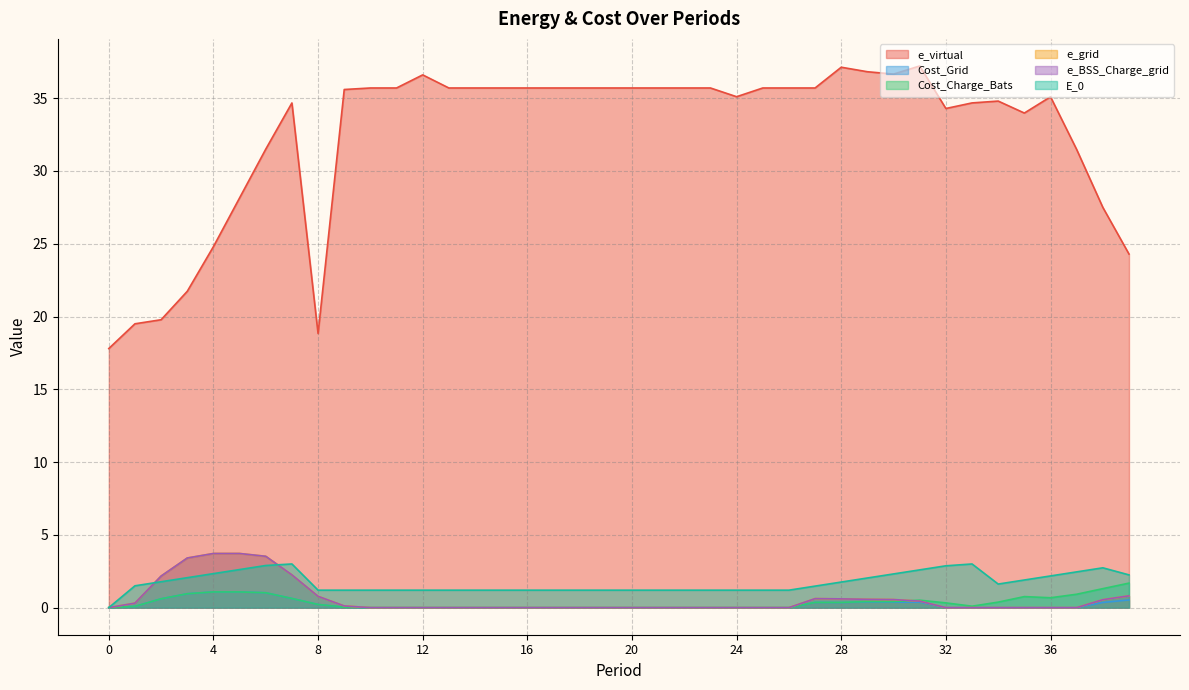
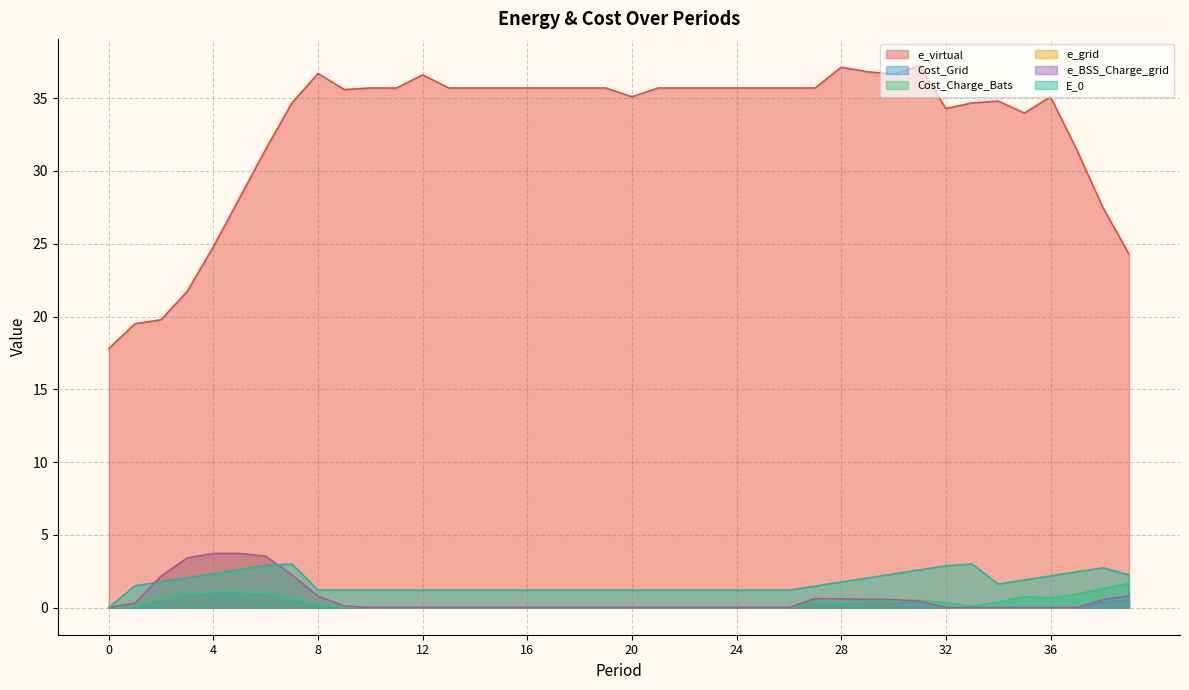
e_virtual, 8: 18.8 -> 36.7
e_virtual, 20: 35.7 -> 35.1
e_virtual, 24: 35.1 -> 35.7
